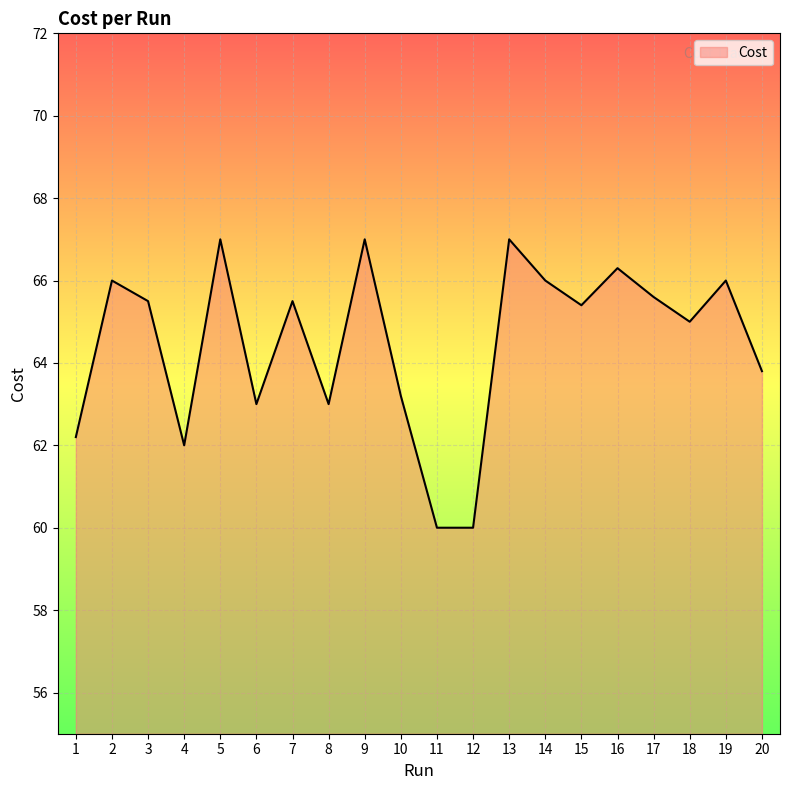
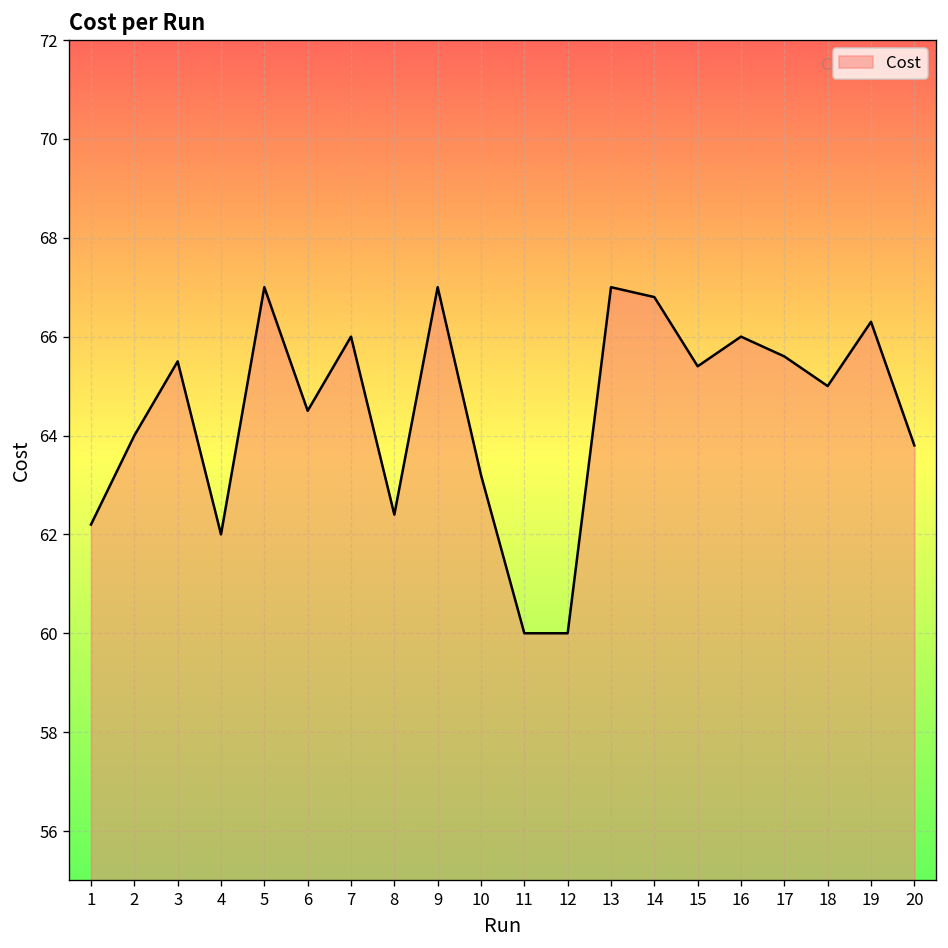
2: 66 -> 64
6: 63.0 -> 64.5
7: 65.5 -> 66.0
8: 63.0 -> 62.4
14: 66.0 -> 66.8
16: 66.3 -> 66.0
19: 66.0 -> 66.3
